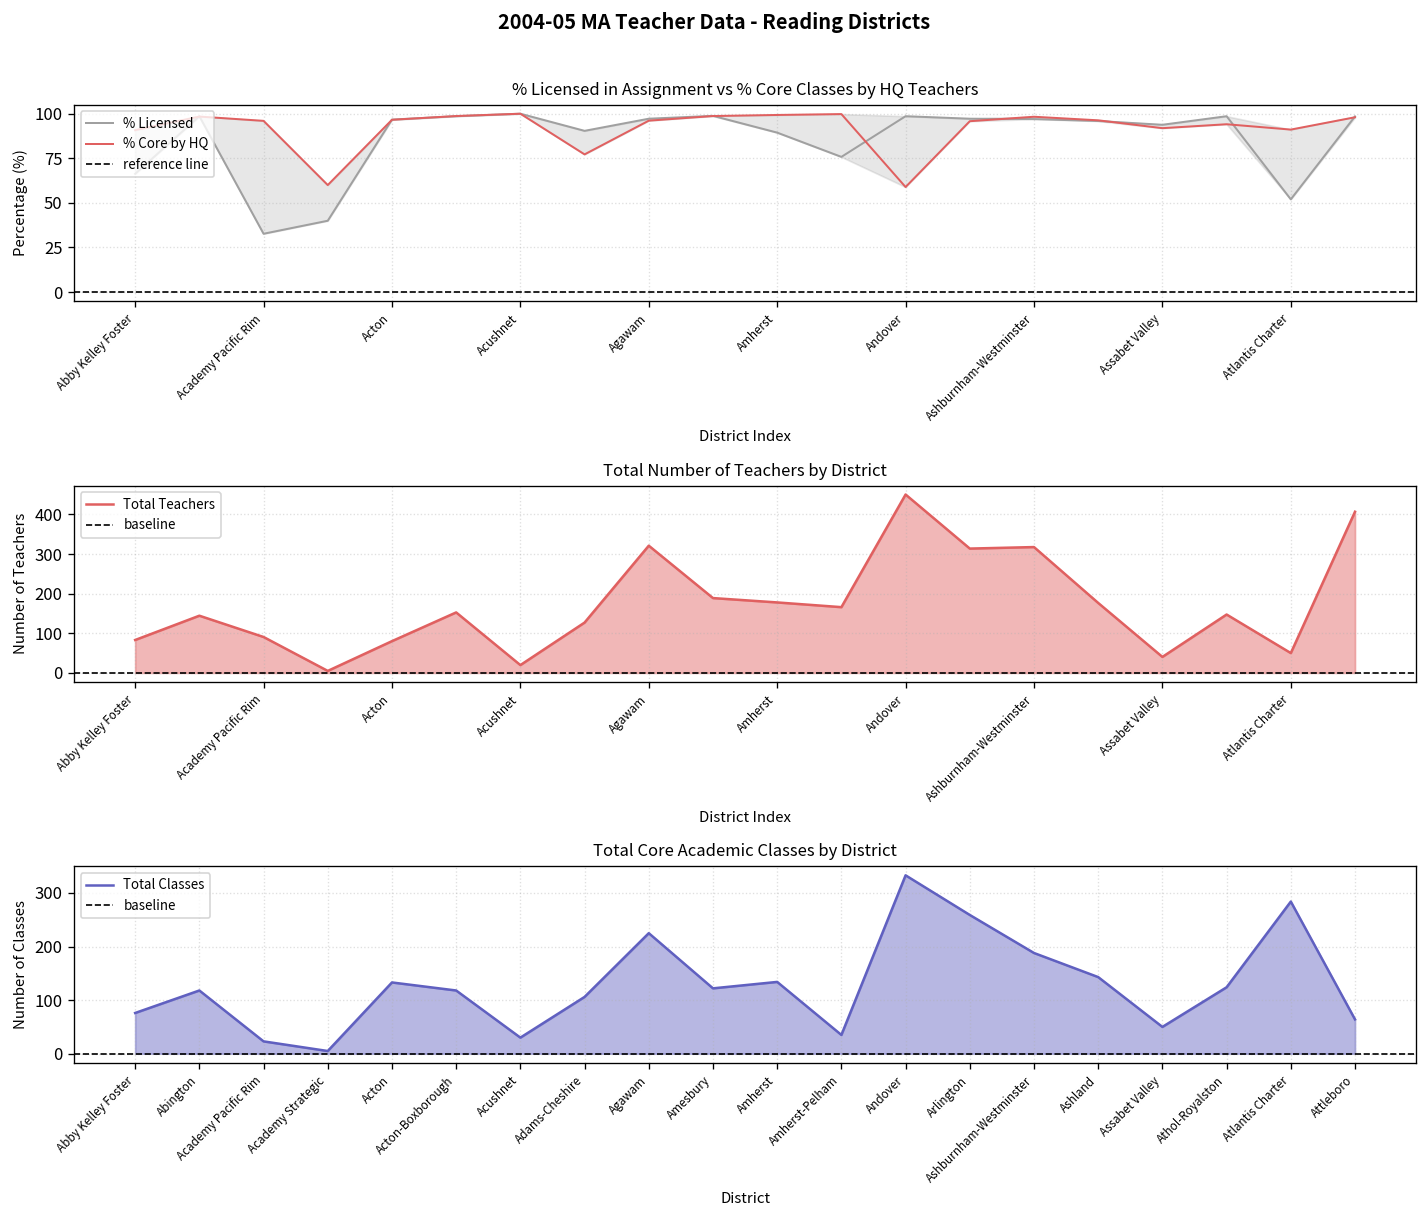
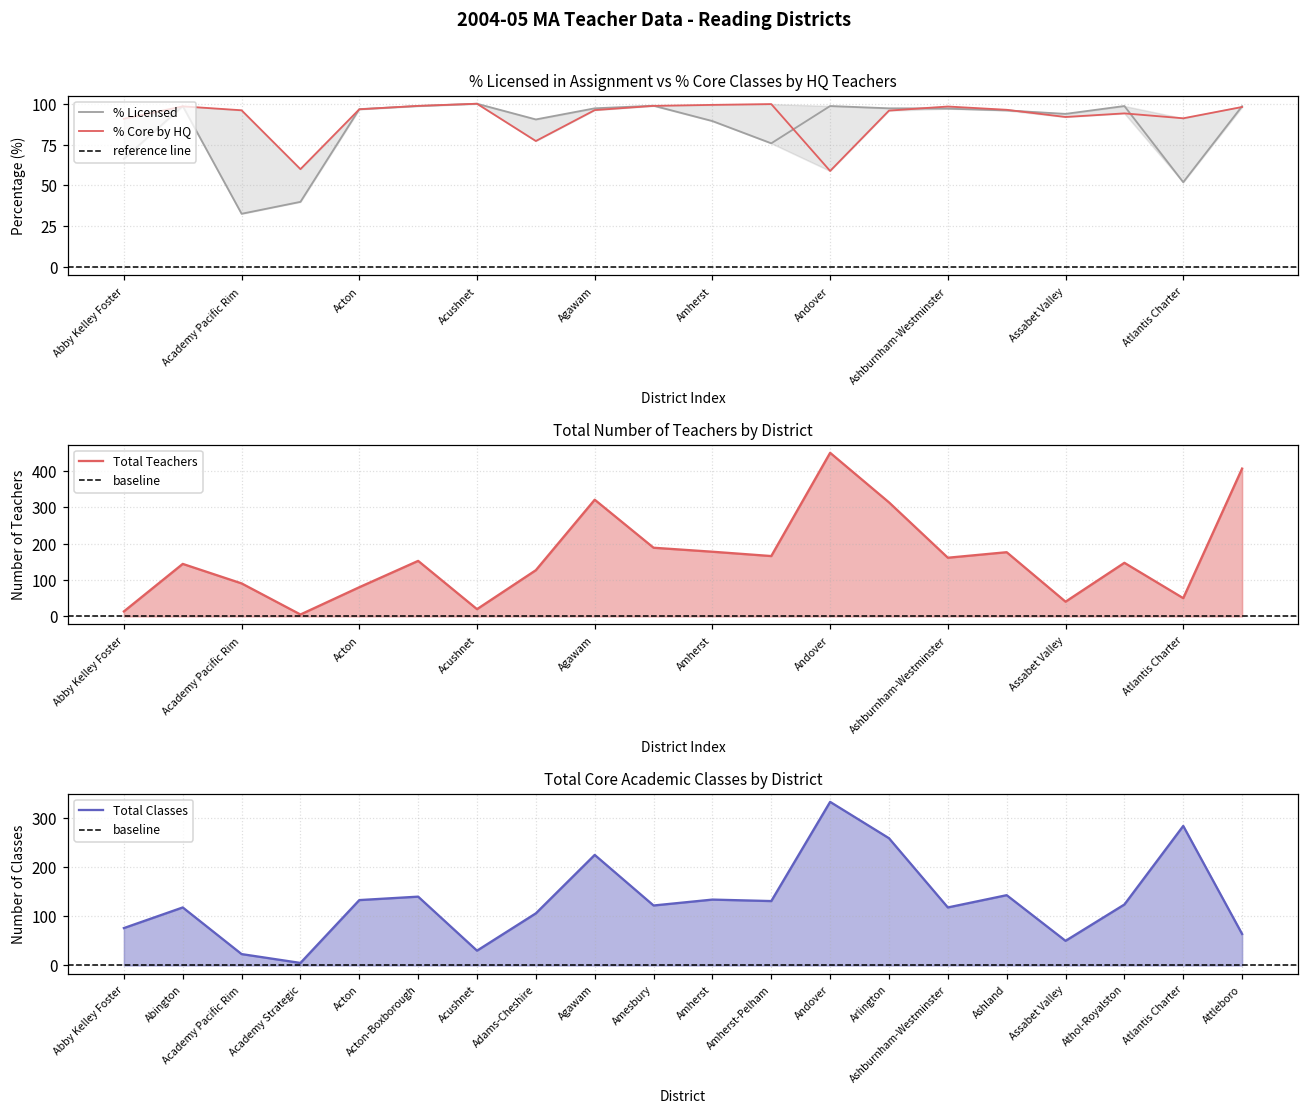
Total Number of Teachers by District, Abby Kelley Foster: 80 -> 10
Total Number of Teachers by District, Ashburnham-Westminster: 320 -> 160
Total Core Academic Classes by District, Acton-Boxborough: 120 -> 140
Total Core Academic Classes by District, Amherst-Pelham: 40 -> 130
Total Core Academic Classes by District, Ashburnham-Westminster: 190 -> 120
